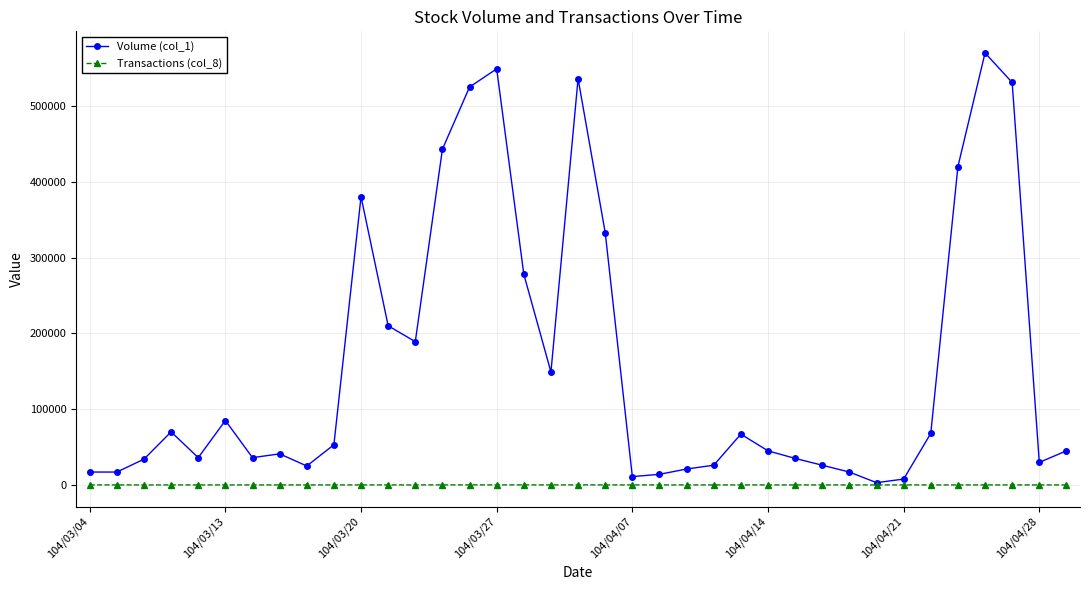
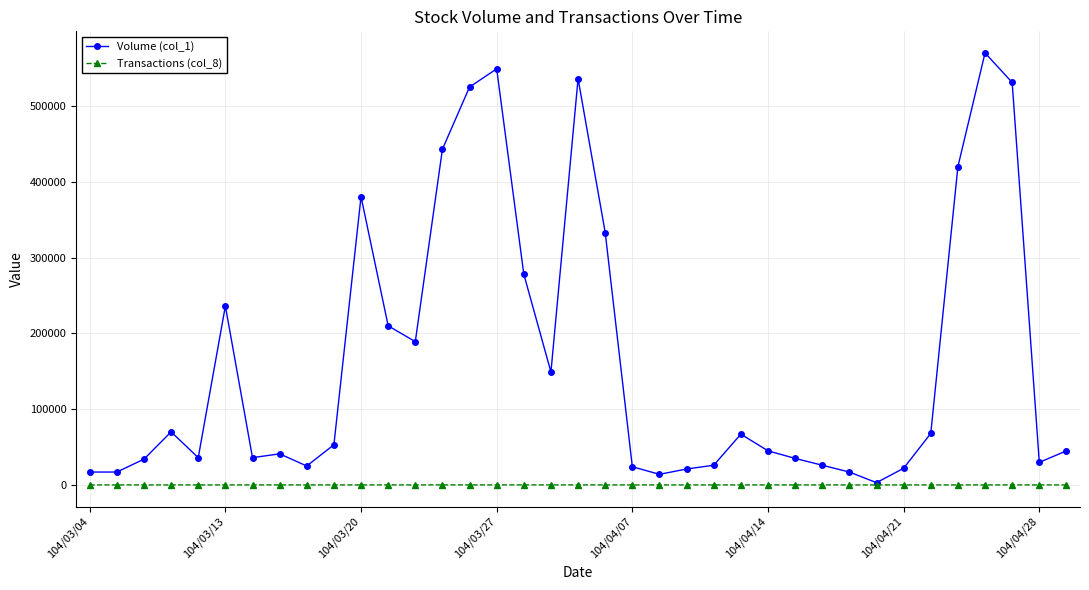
Volume (col_1), 104/03/13: 90000 -> 240000
Volume (col_1), 104/04/07: 10000 -> 20000
Volume (col_1), 104/04/21: 10000 -> 20000
